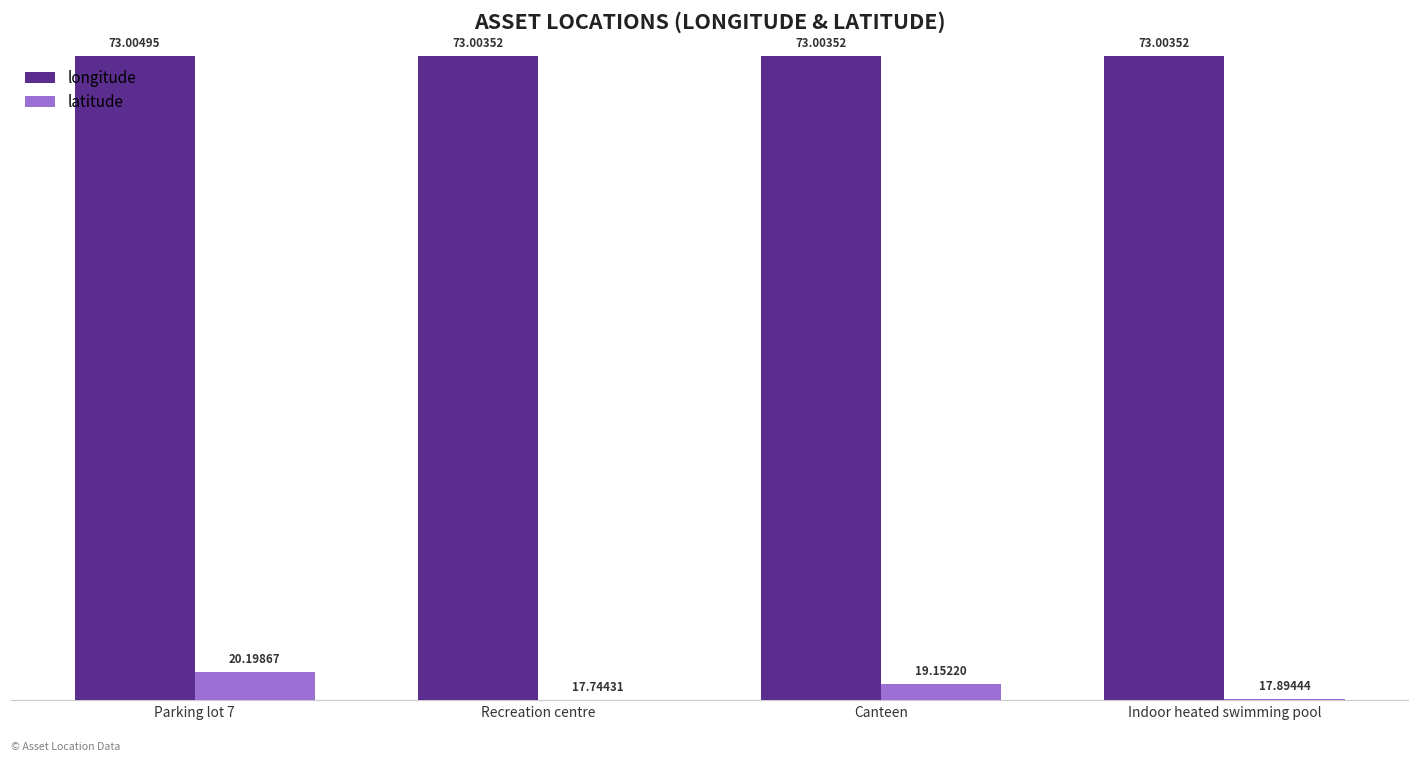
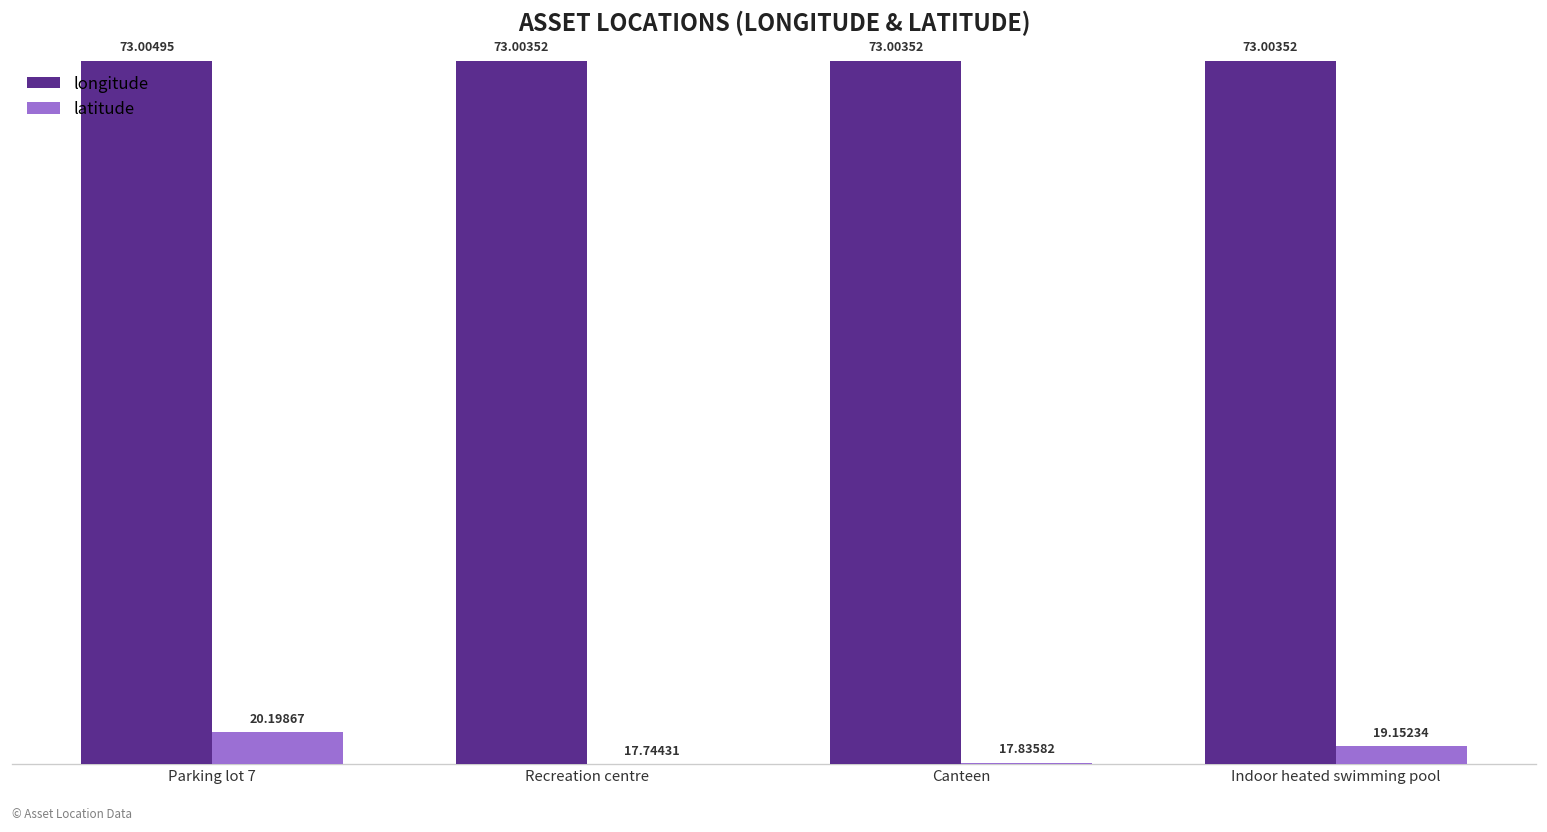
latitude, Canteen: 19.15220 -> 17.83582
latitude, Indoor heated swimming pool: 17.89444 -> 19.15234
